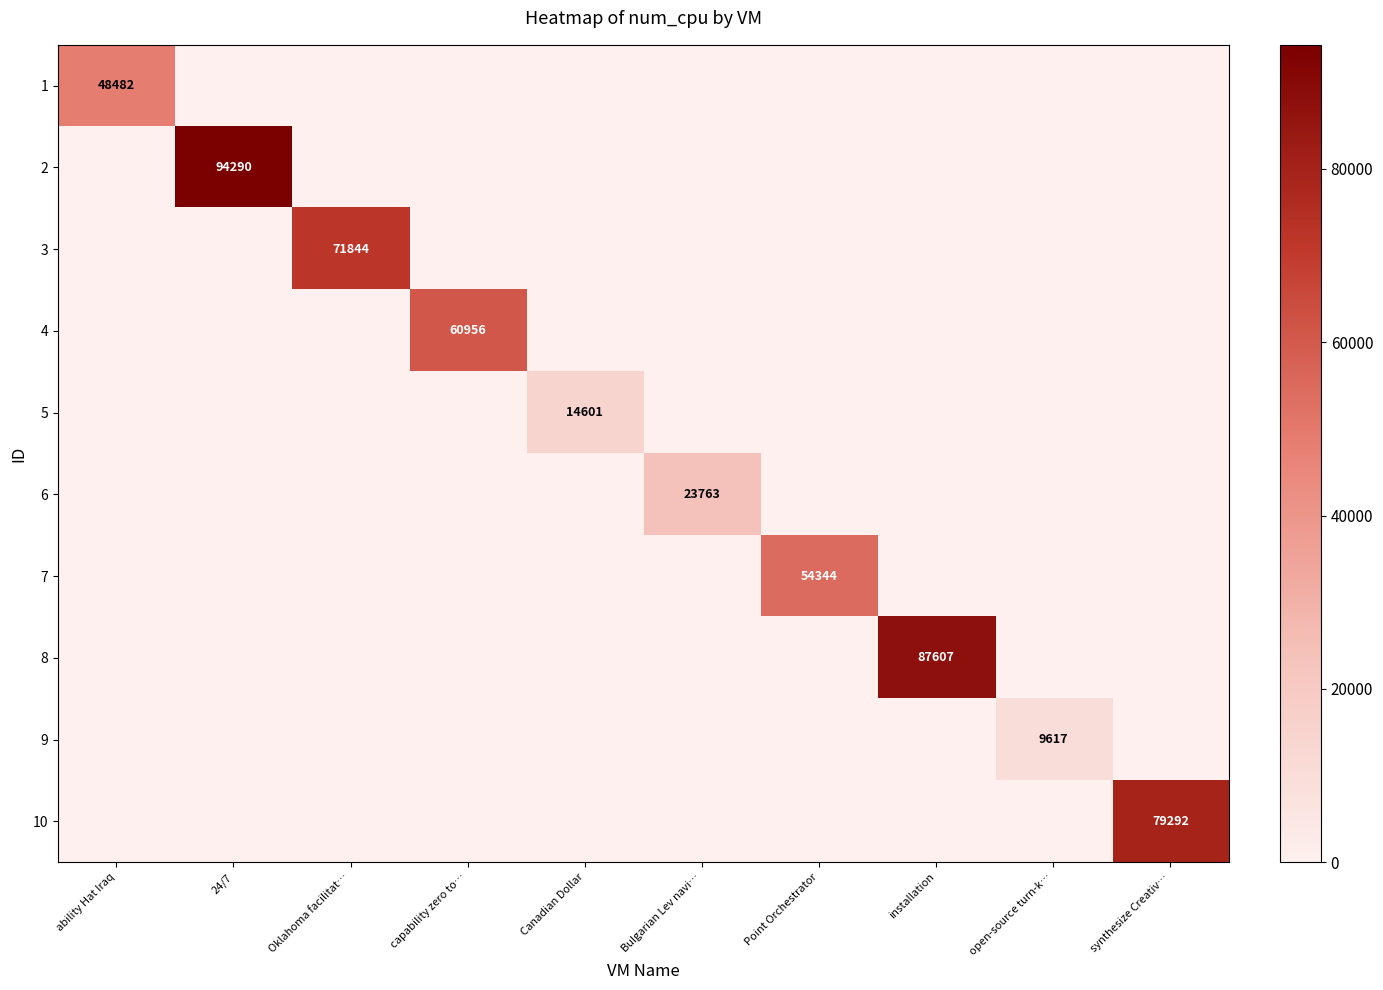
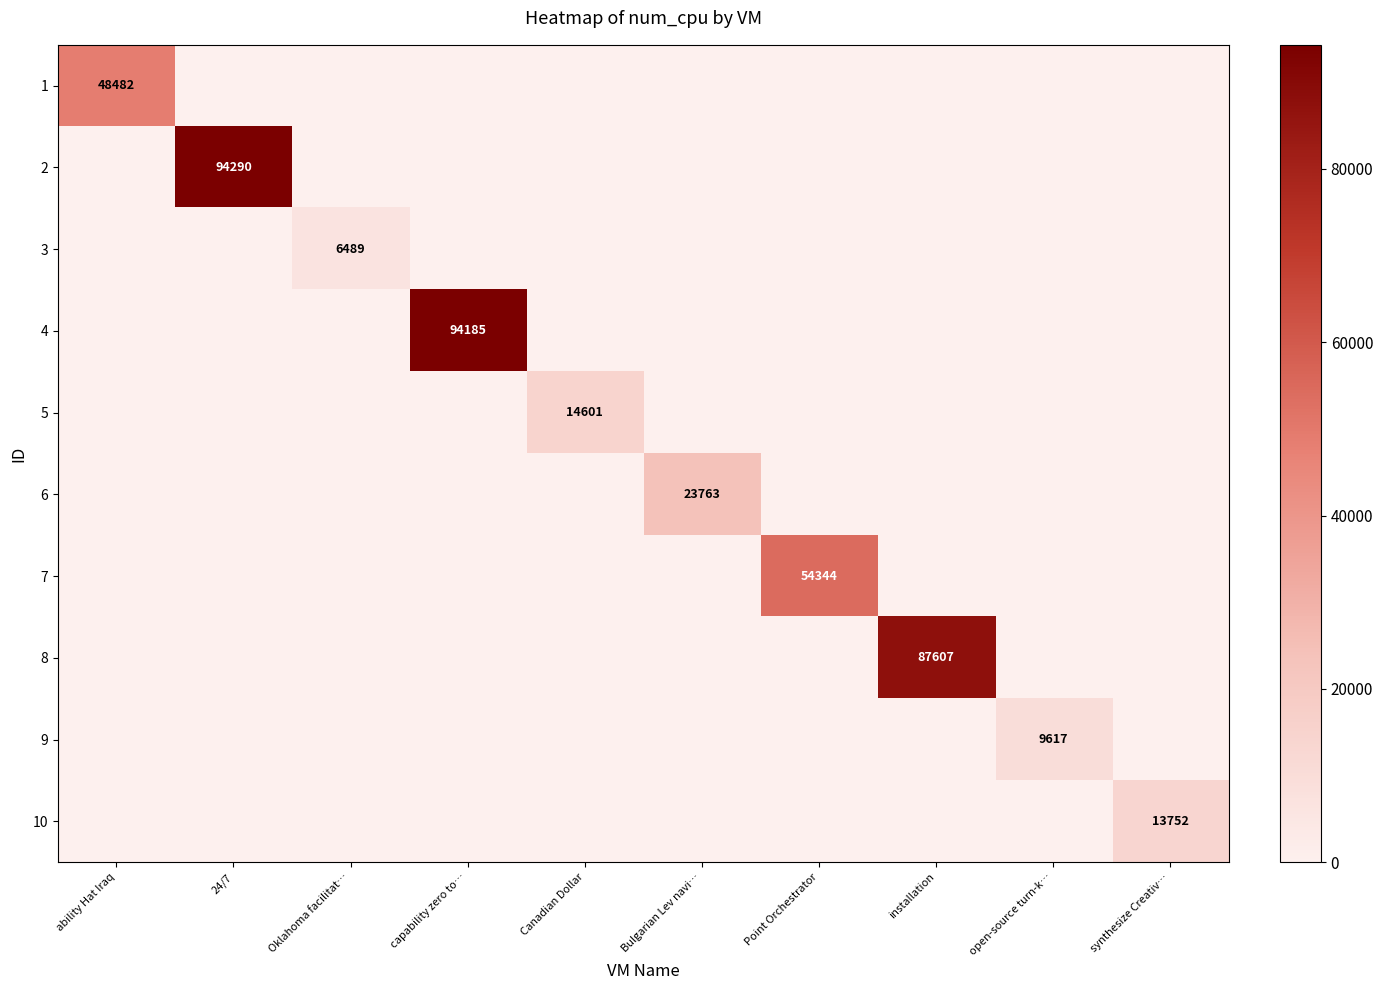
3, Oklahoma facilitat…: 71844 -> 6489
4, capability zero to…: 60956 -> 94185
10, synthesize Creativ…: 79292 -> 13752
